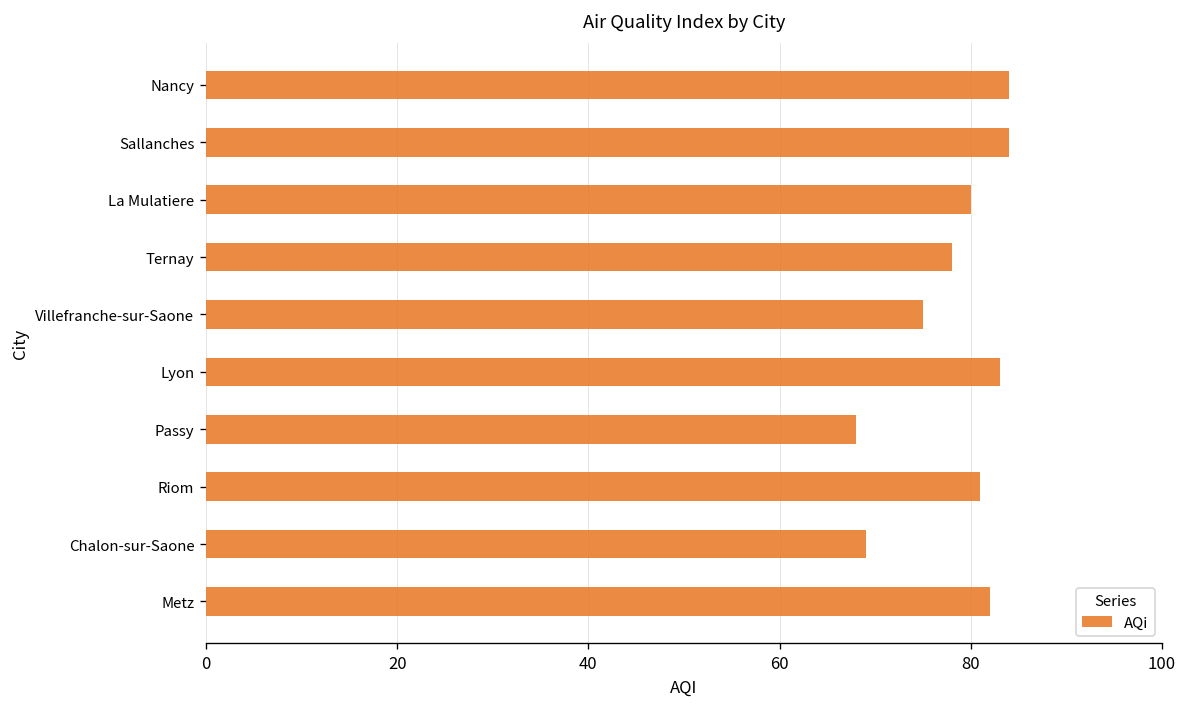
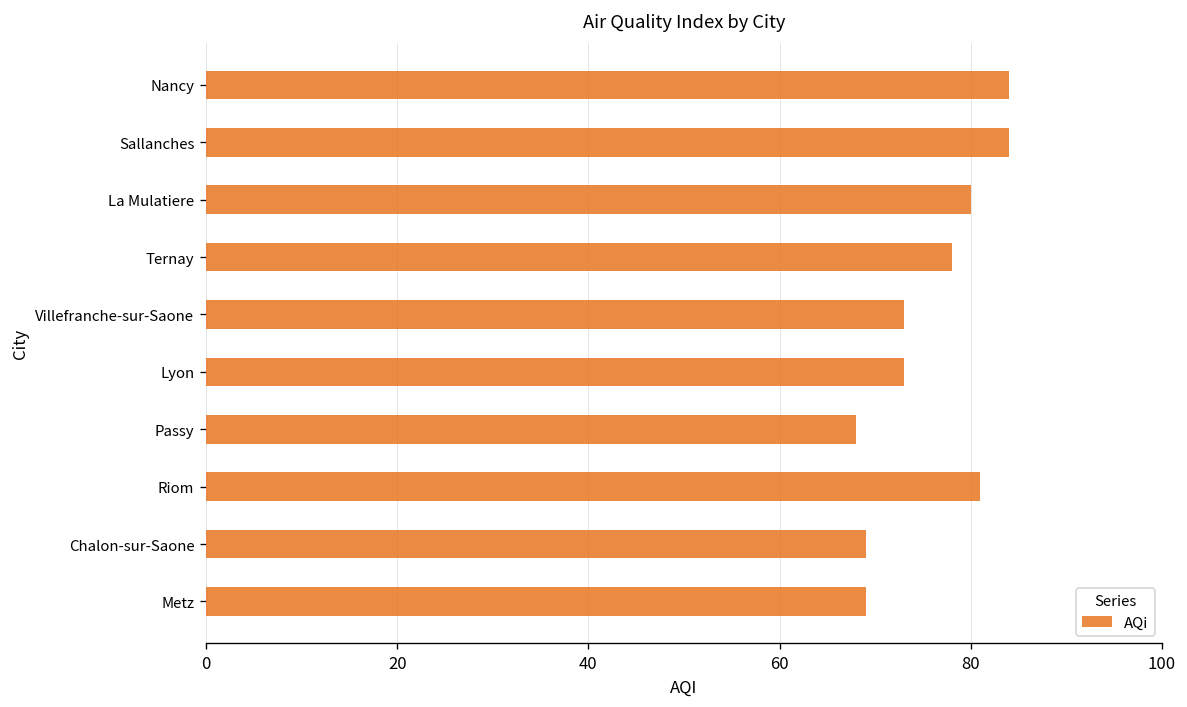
Villefranche-sur-Saone: 75 -> 73
Lyon: 83 -> 73
Metz: 82 -> 69
